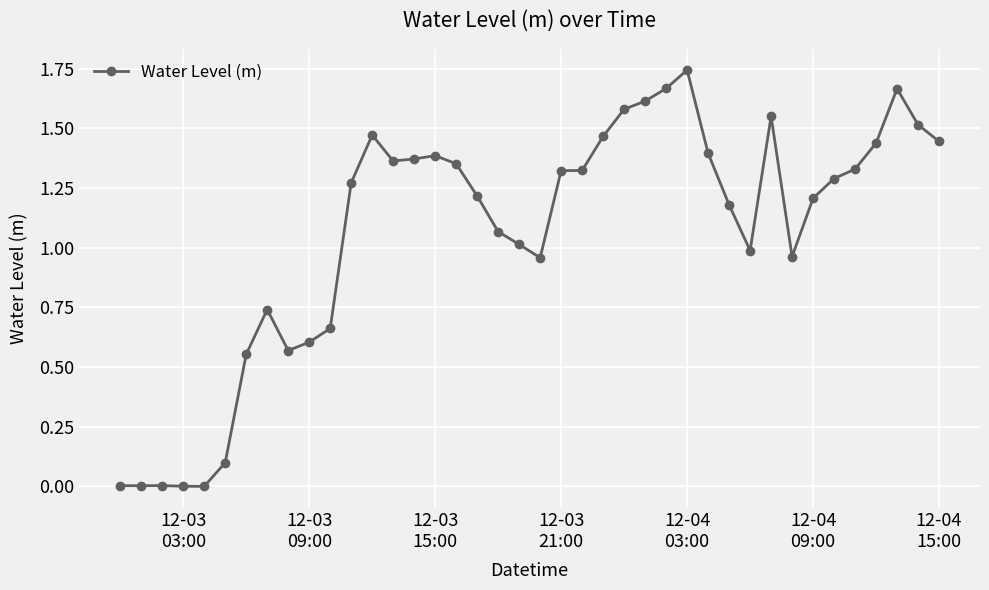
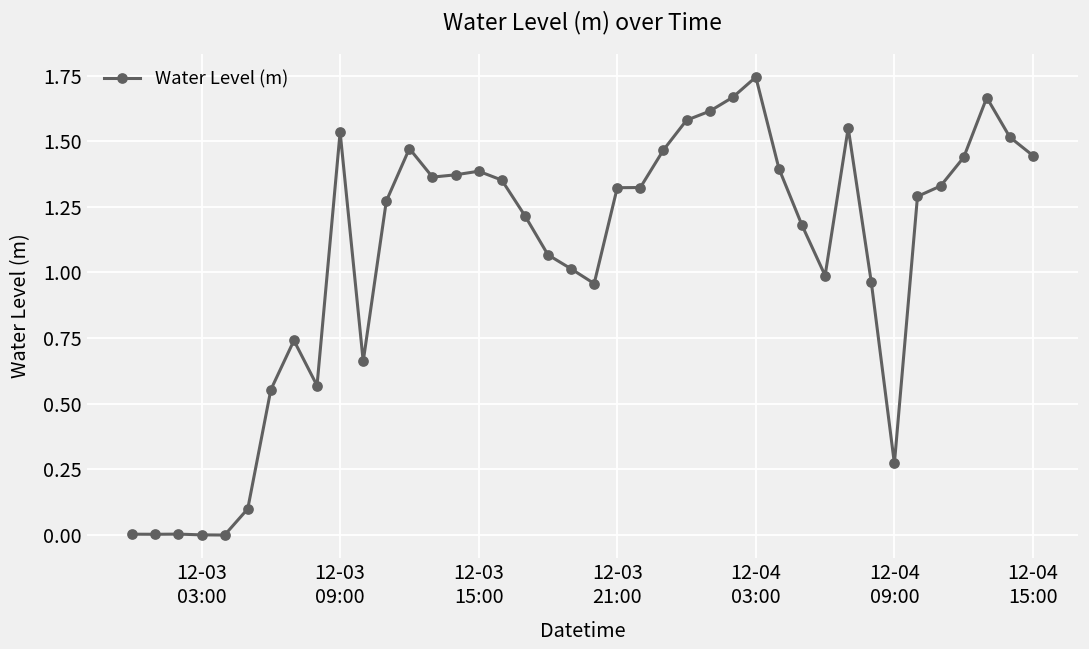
12-03 09:00: 0.60 -> 1.53
12-04 09:00: 1.21 -> 0.27
